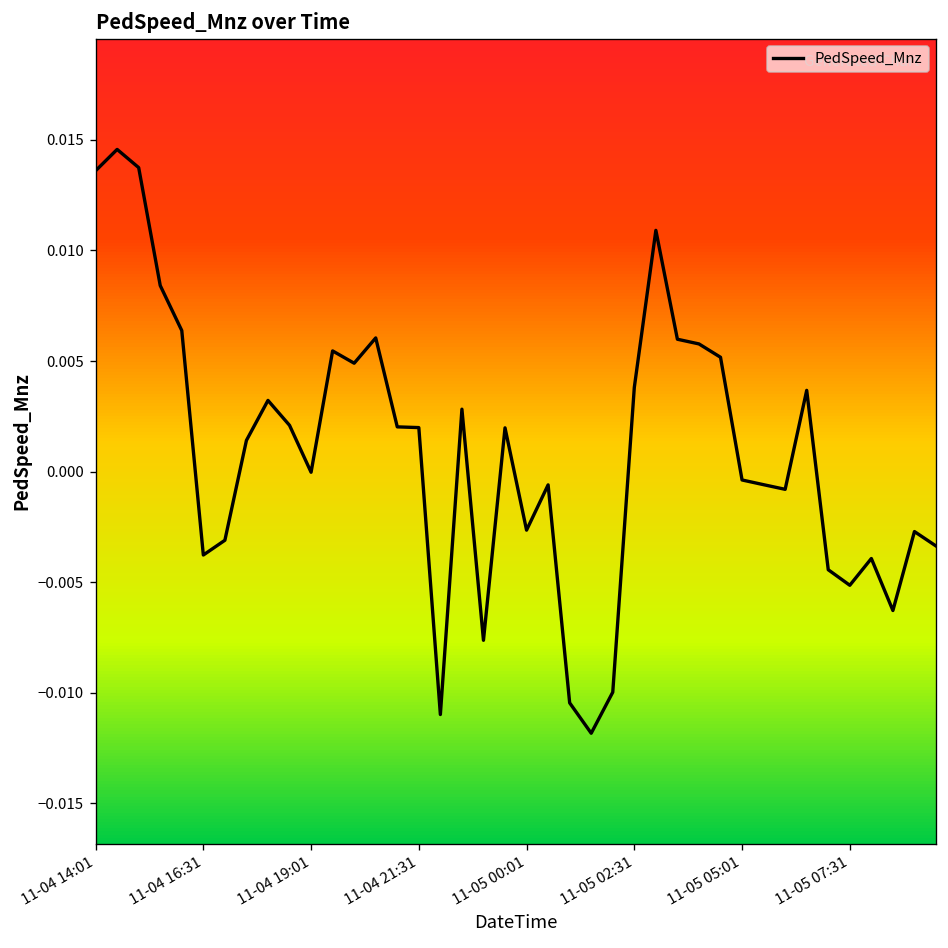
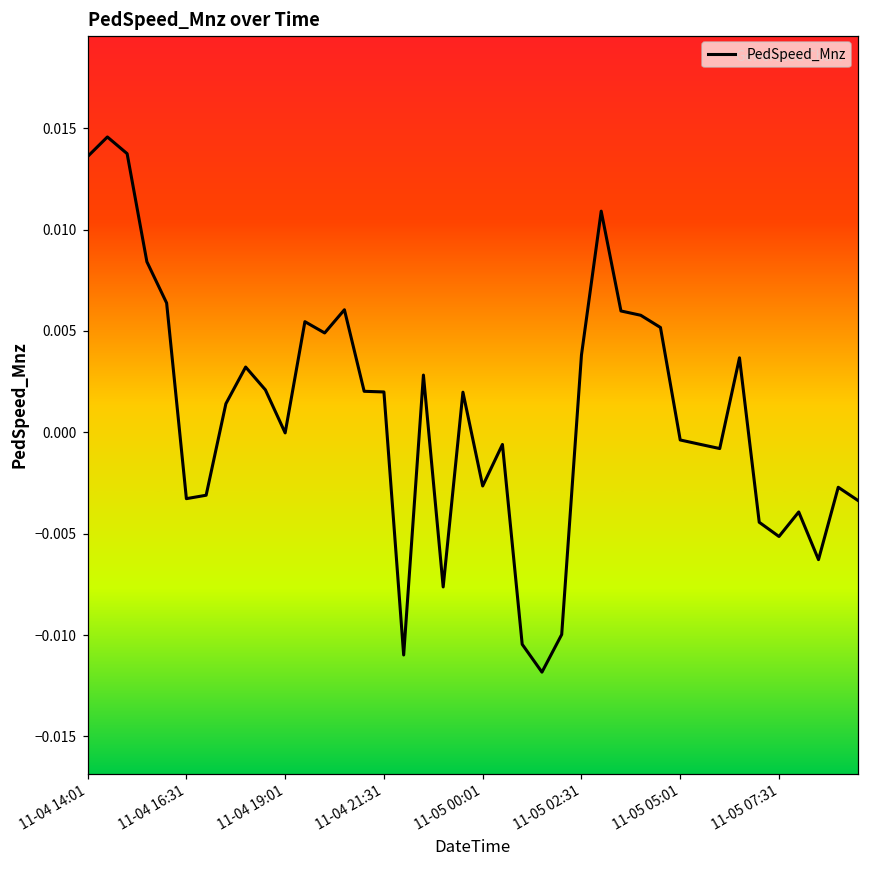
11-04 16:31: -0.0038 -> -0.0033
